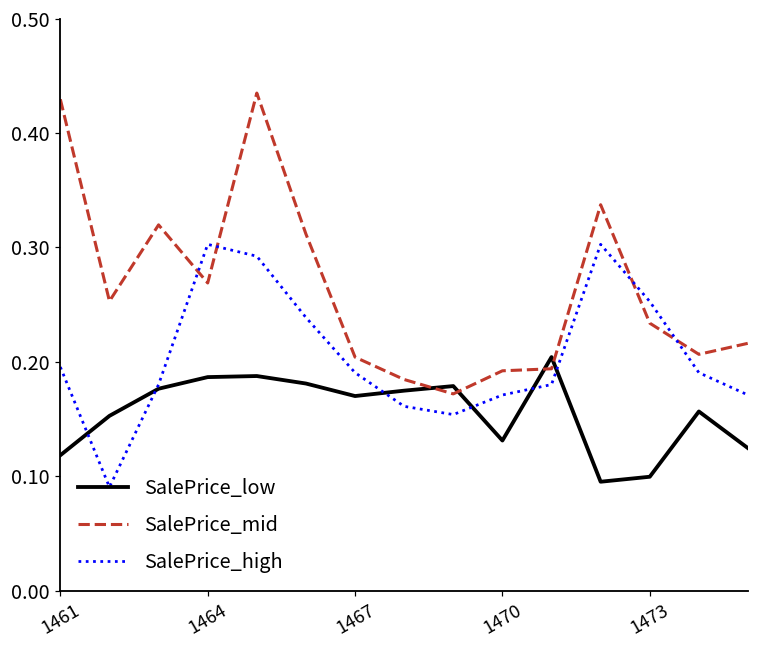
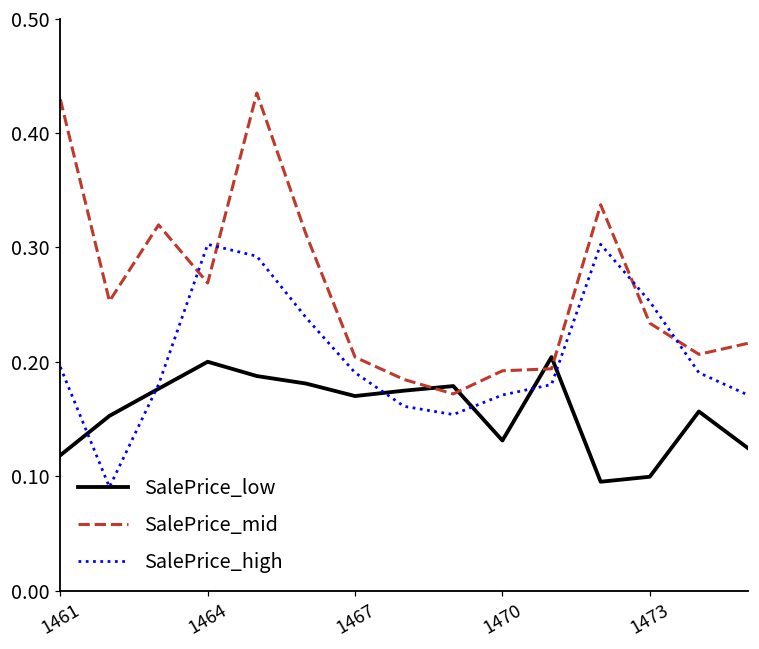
SalePrice_low, 1464: 0.187 -> 0.200
